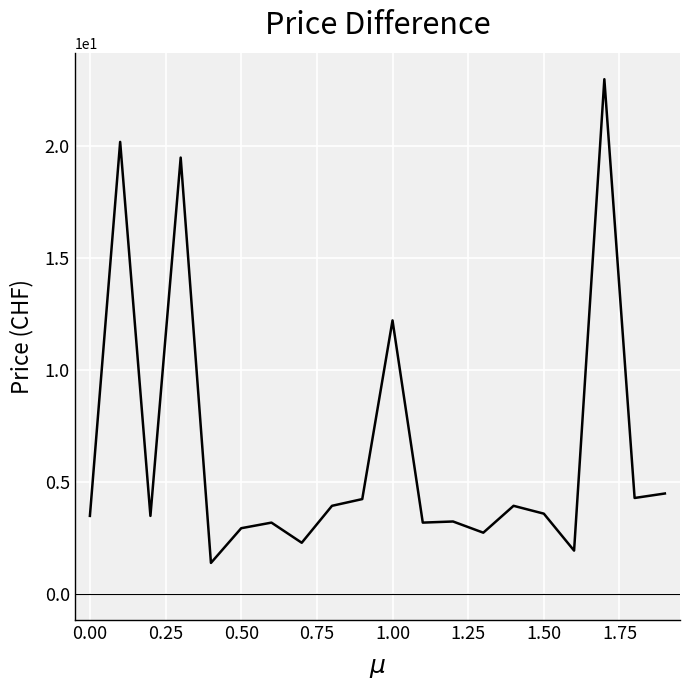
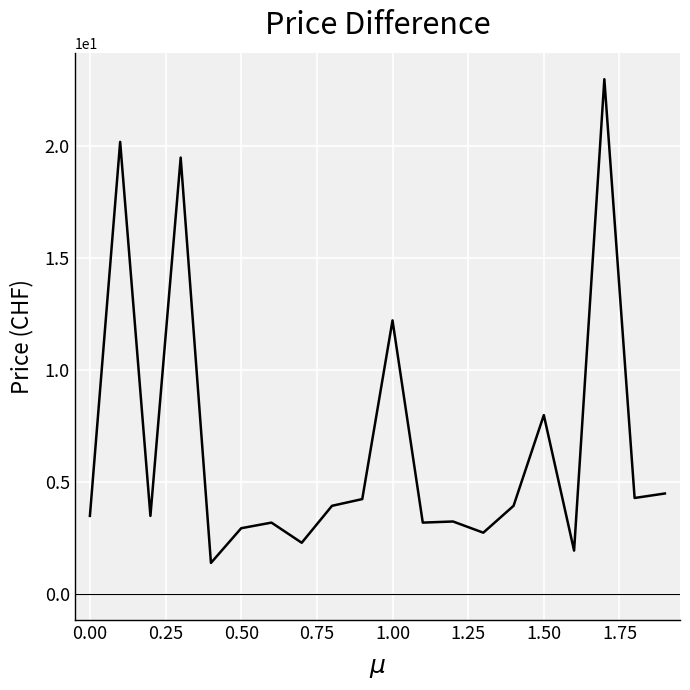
1.50: 3.6 -> 8.0
